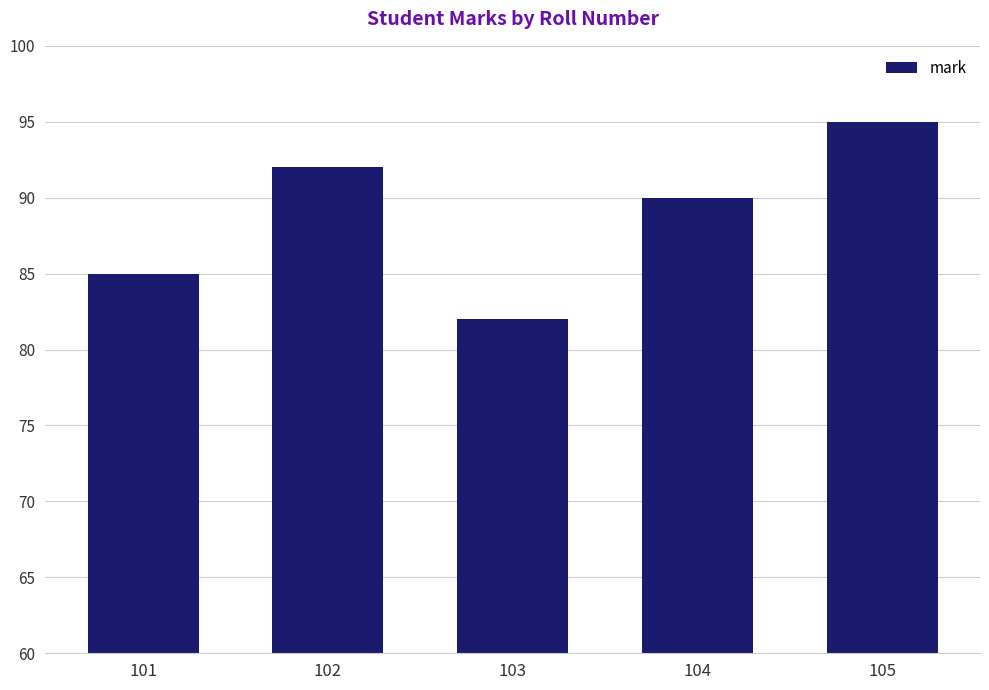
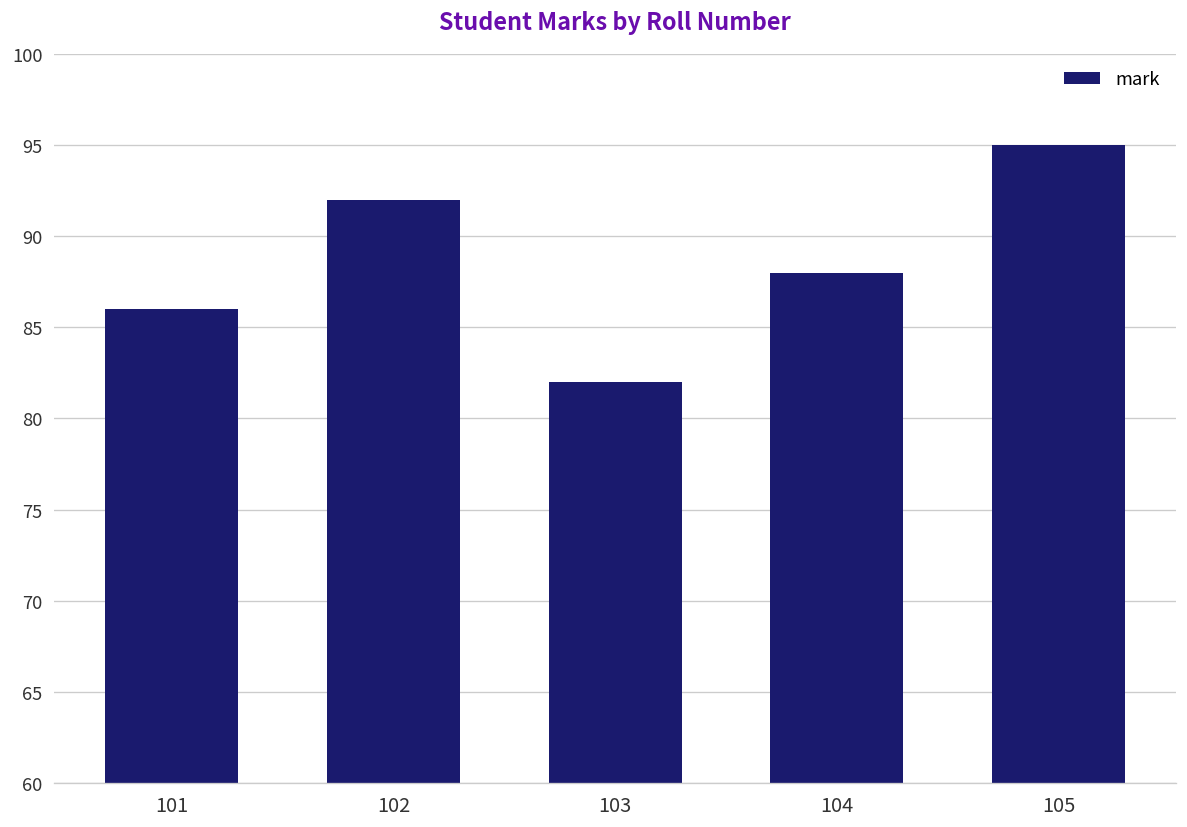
101: 85 -> 86
104: 90 -> 88
